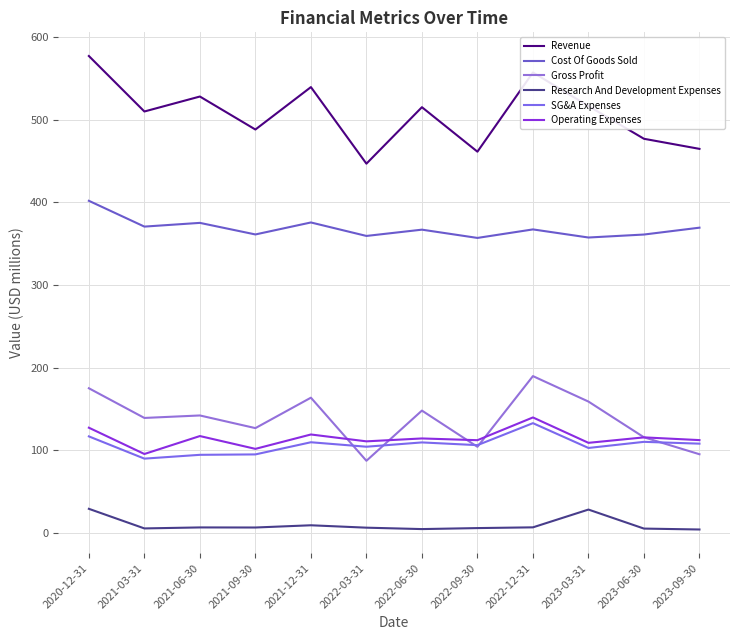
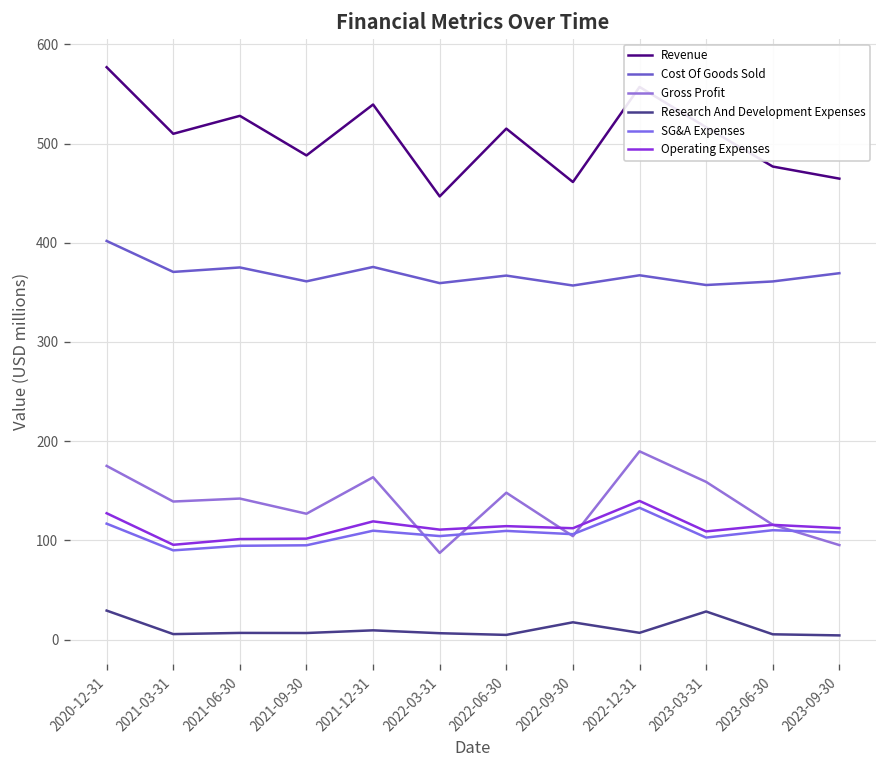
Operating Expenses, 2021-06-30: 120 -> 100
Research And Development Expenses, 2022-09-30: 10 -> 20
